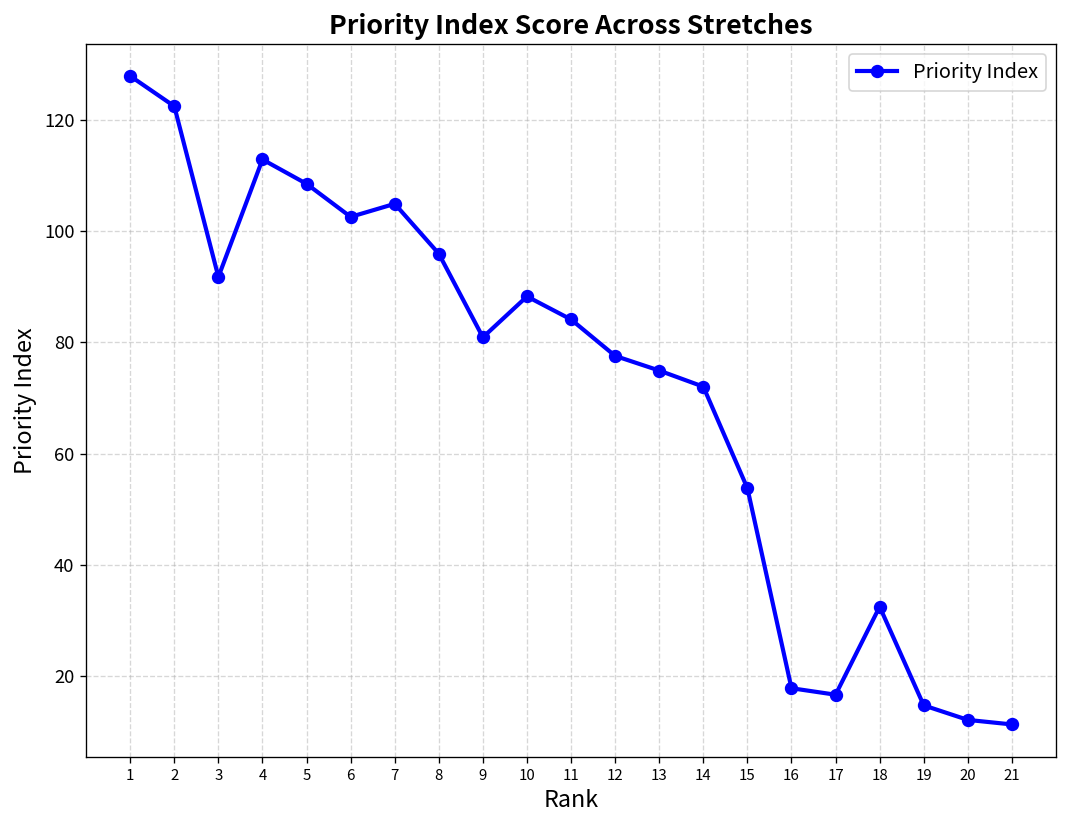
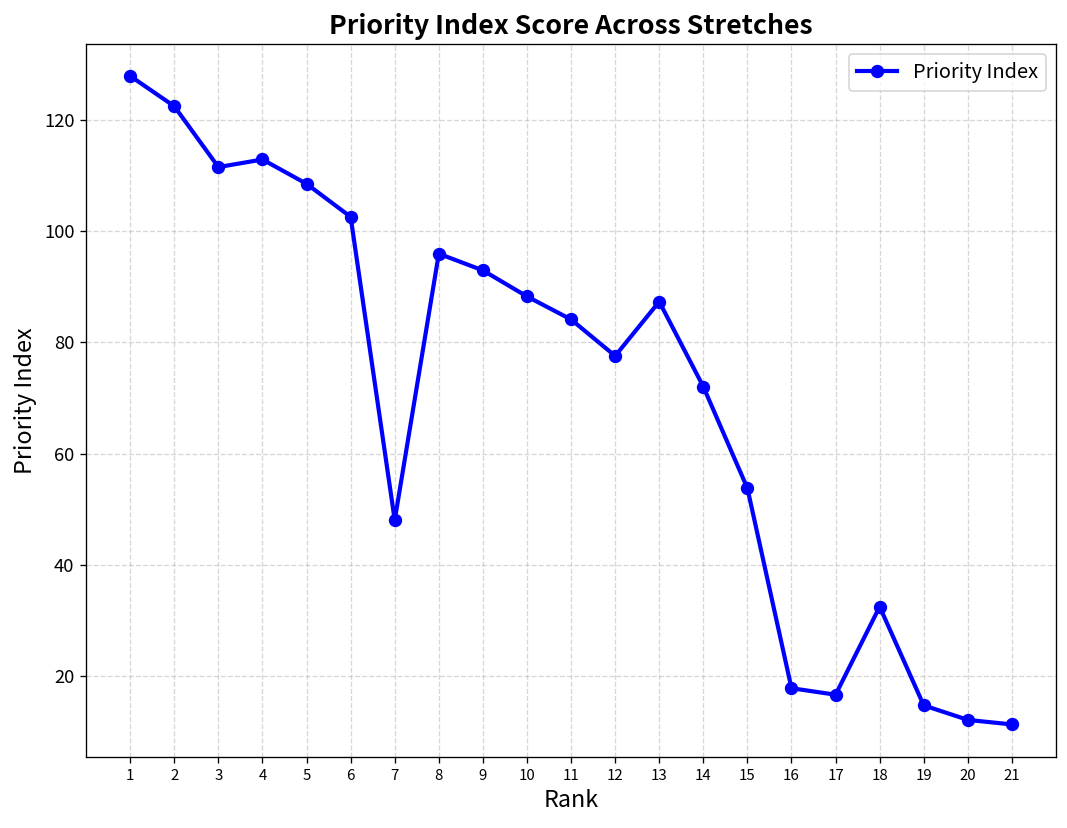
3: 92 -> 111
7: 105 -> 48
9: 81 -> 93
13: 75 -> 87
